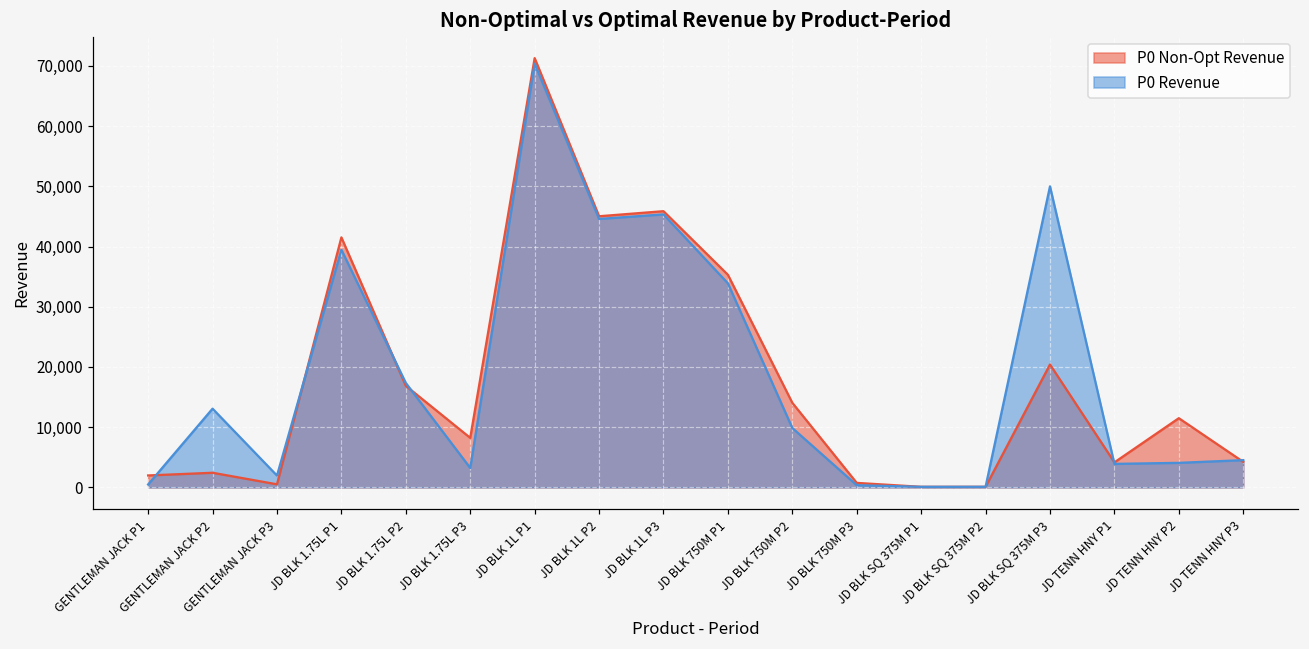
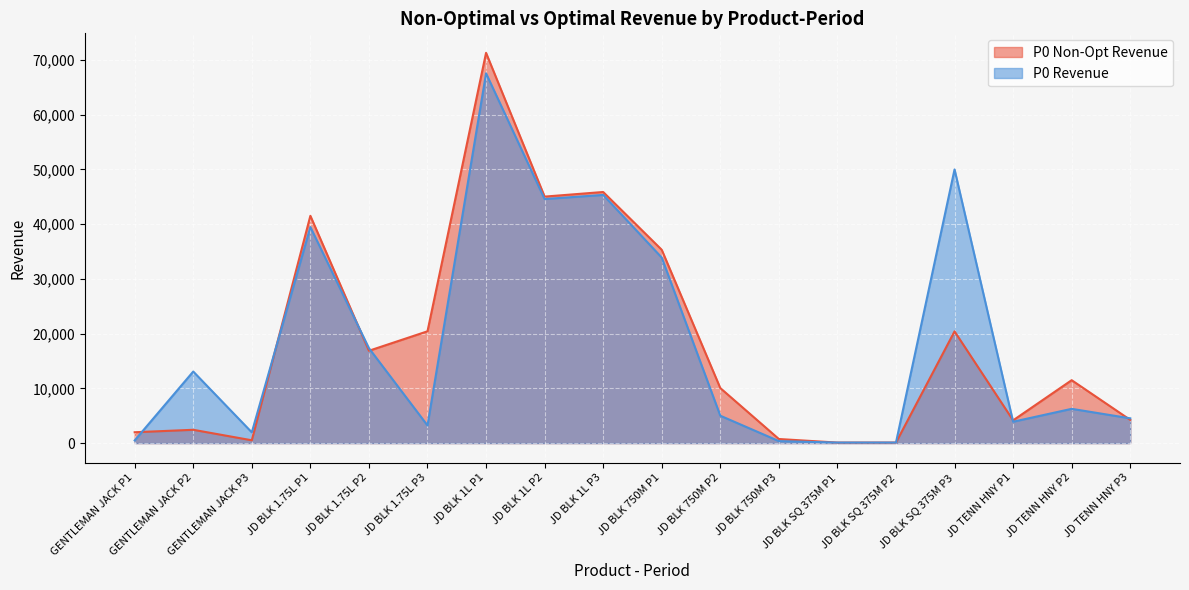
P0 Non-Opt Revenue, JD BLK 1.75L P3: 8,000 -> 20,000
P0 Revenue, JD BLK 1L P1: 70,000 -> 68,000
P0 Non-Opt Revenue, JD BLK 750M P2: 14,000 -> 10,000
P0 Revenue, JD BLK 750M P2: 10,000 -> 5,000
P0 Revenue, JD TENN HNY P2: 4,000 -> 6,000
